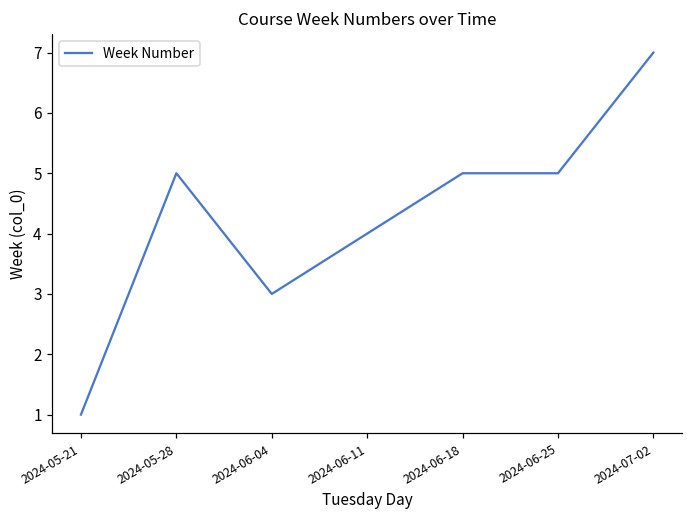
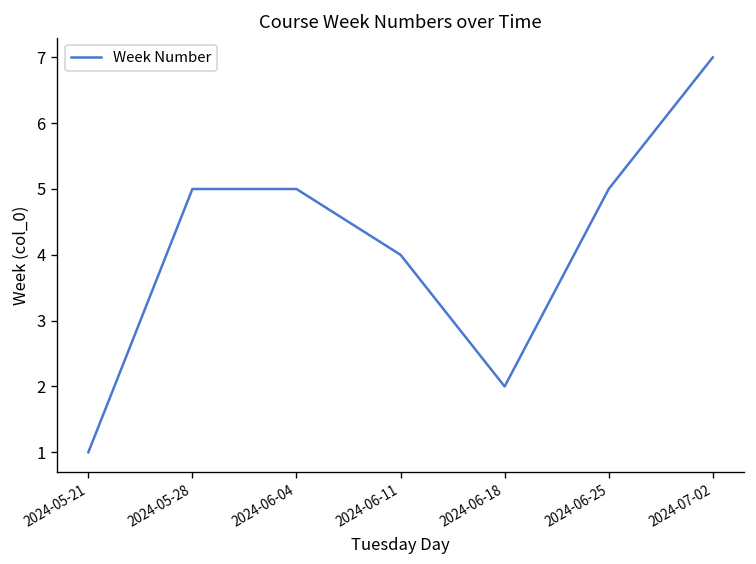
2024-06-04: 3 -> 5
2024-06-18: 5 -> 2
